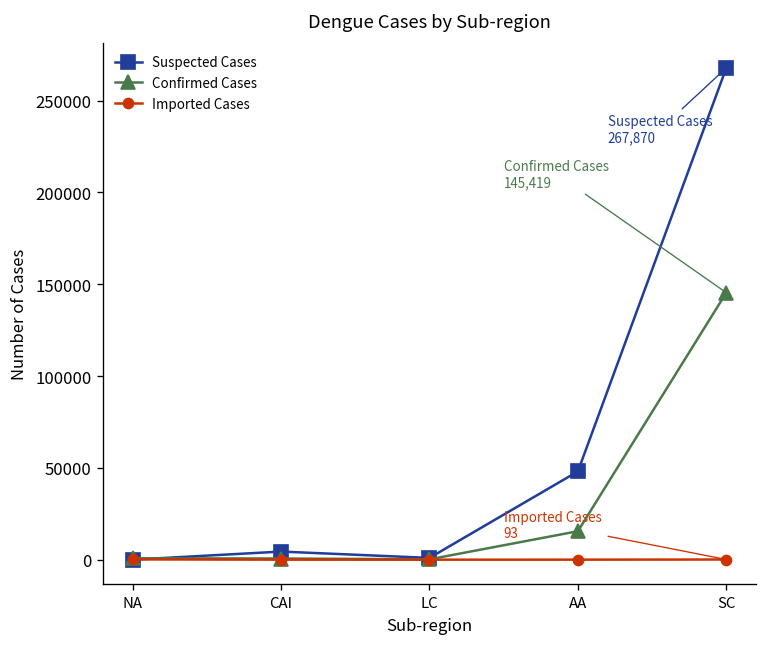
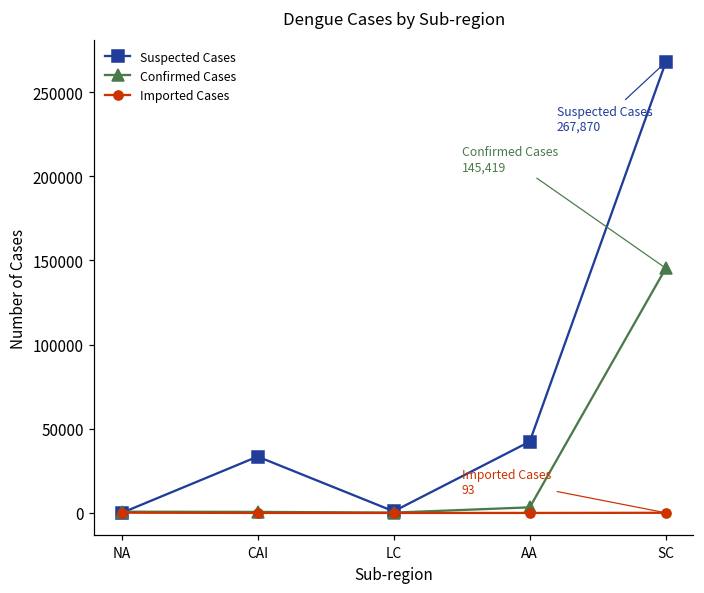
Suspected Cases, CAI: 4000 -> 33000
Suspected Cases, AA: 48000 -> 42000
Confirmed Cases, AA: 15000 -> 3000
